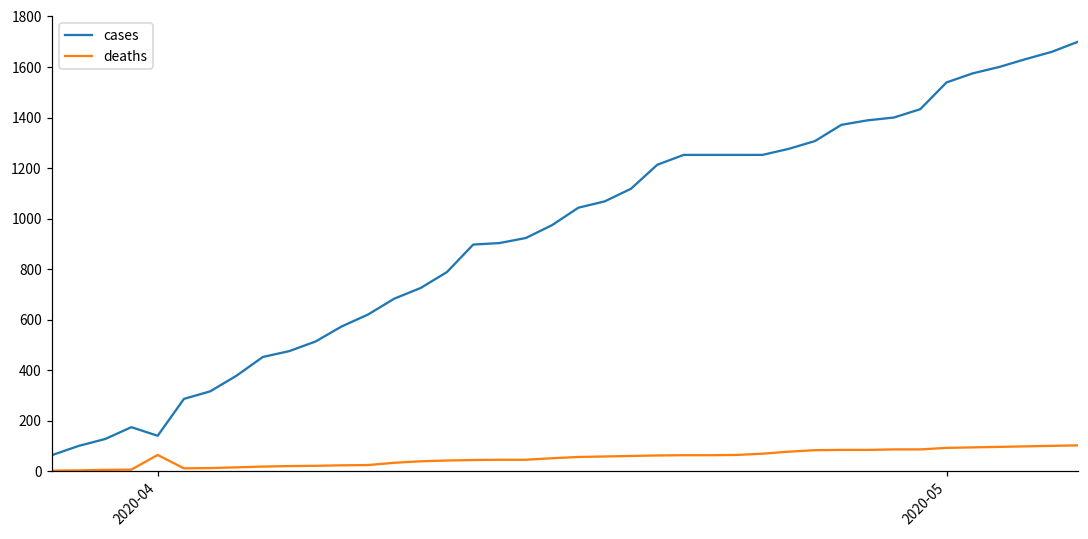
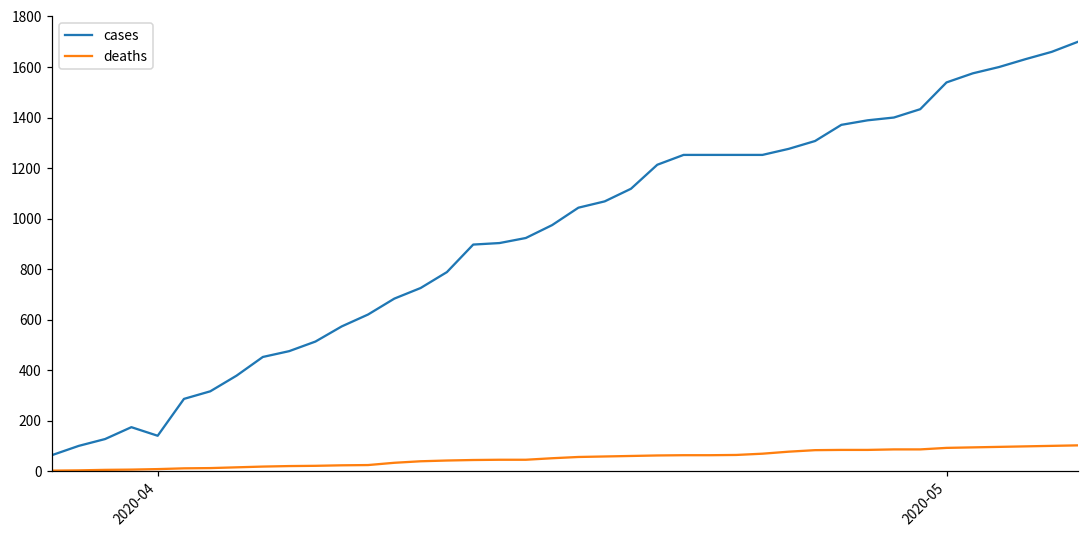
deaths, 2020-04: 60 -> 10
